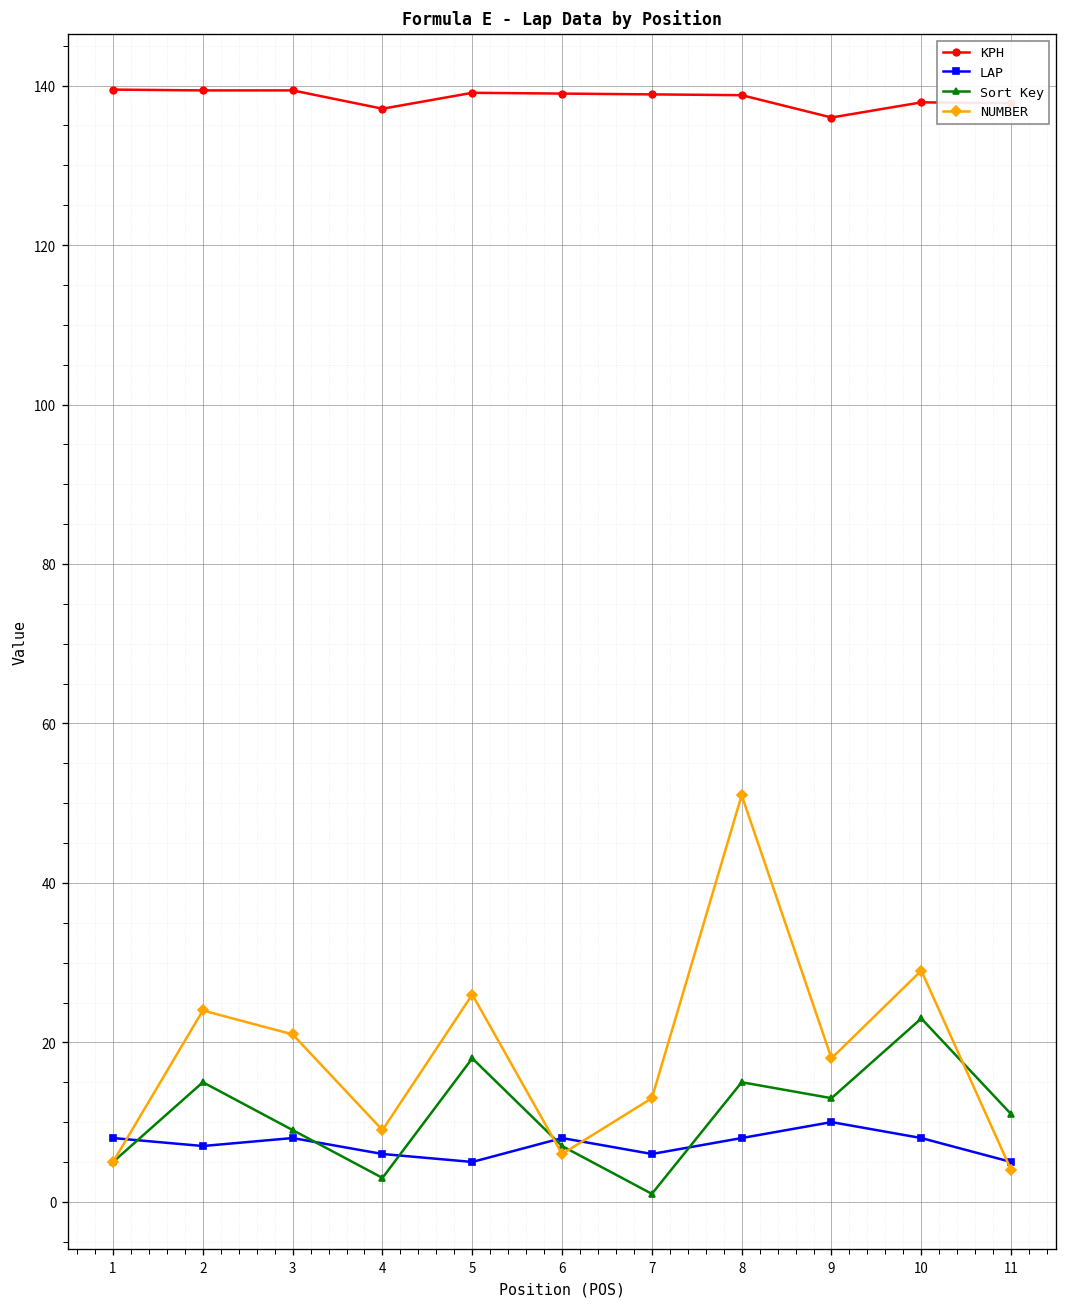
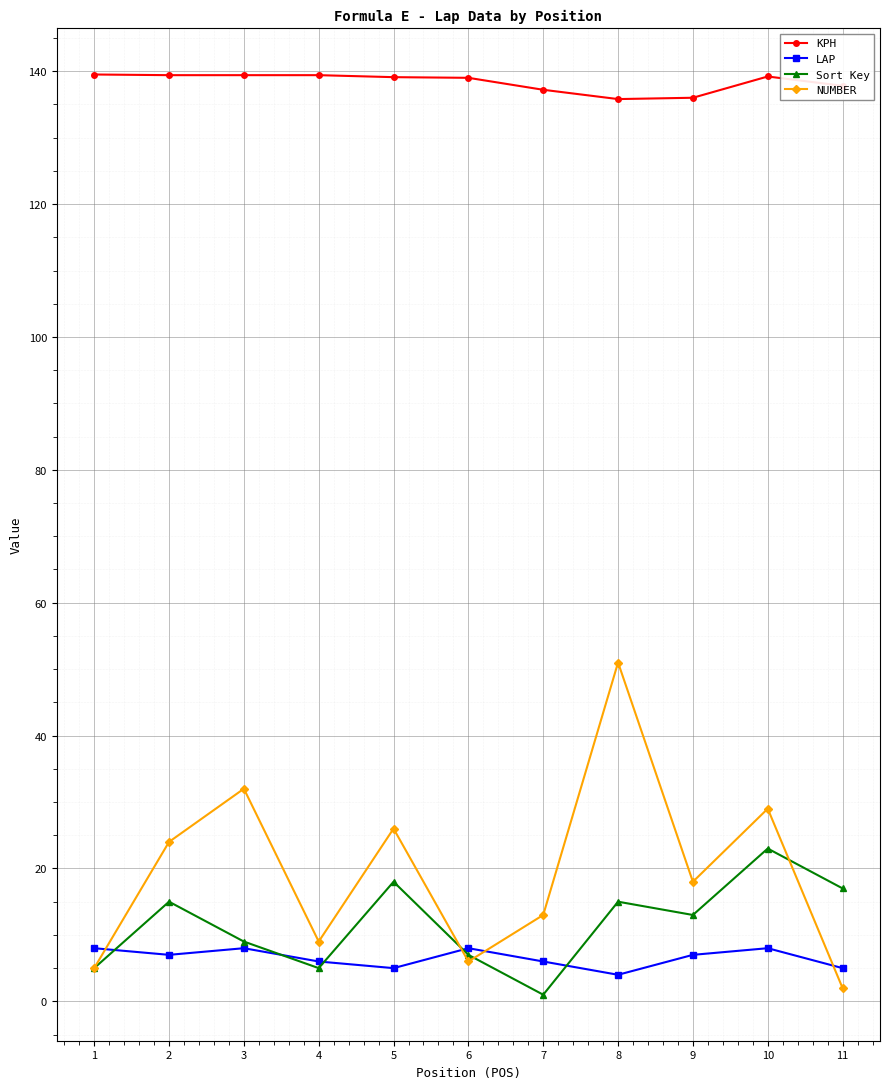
NUMBER, 3: 21 -> 32
KPH, 4: 137 -> 139
Sort Key, 4: 3 -> 5
KPH, 7: 139 -> 137
KPH, 8: 139 -> 136
LAP, 8: 8 -> 4
LAP, 9: 10 -> 7
KPH, 10: 138 -> 139
Sort Key, 11: 11 -> 17
NUMBER, 11: 4 -> 2
